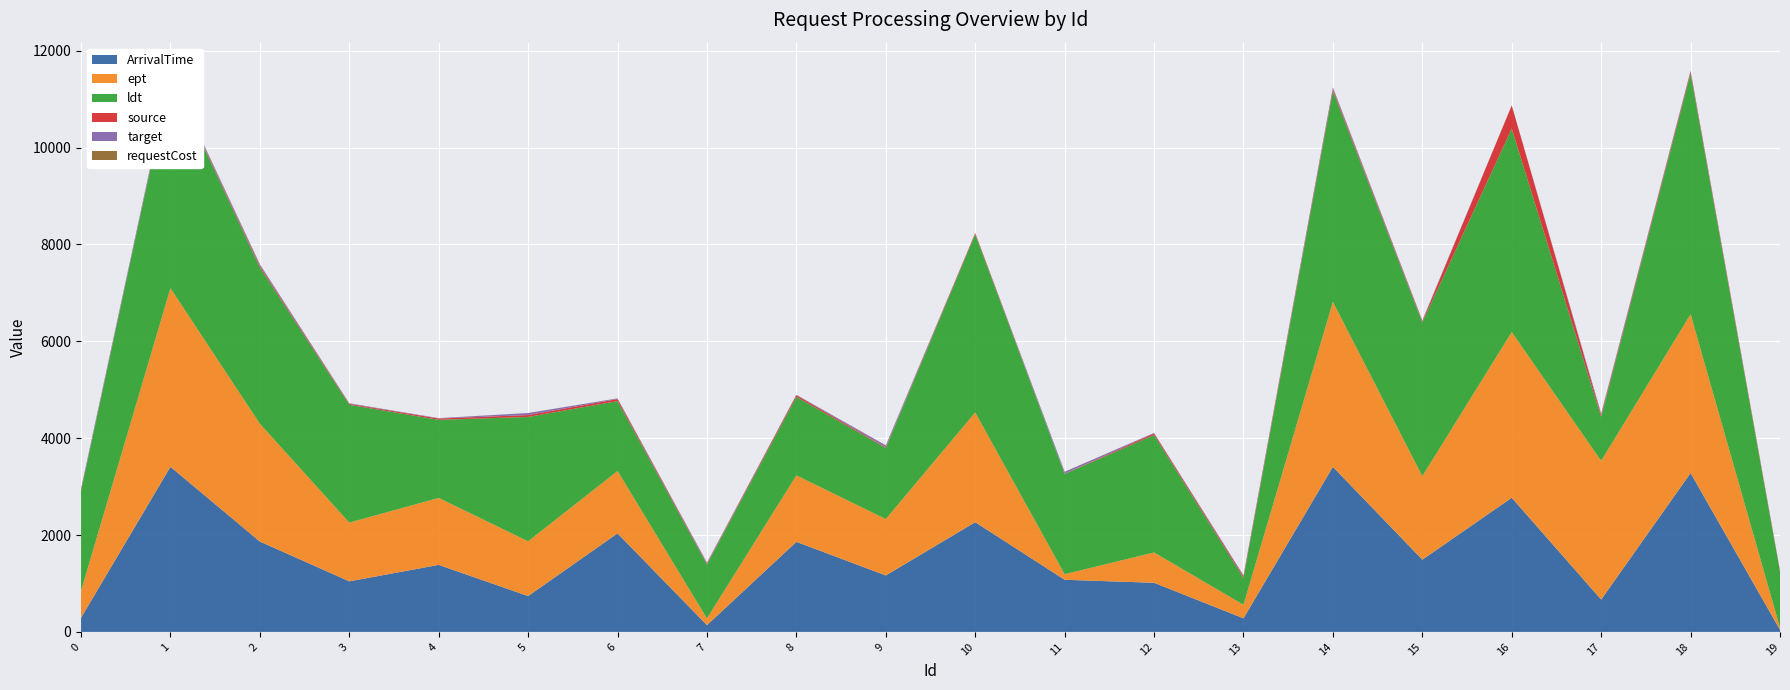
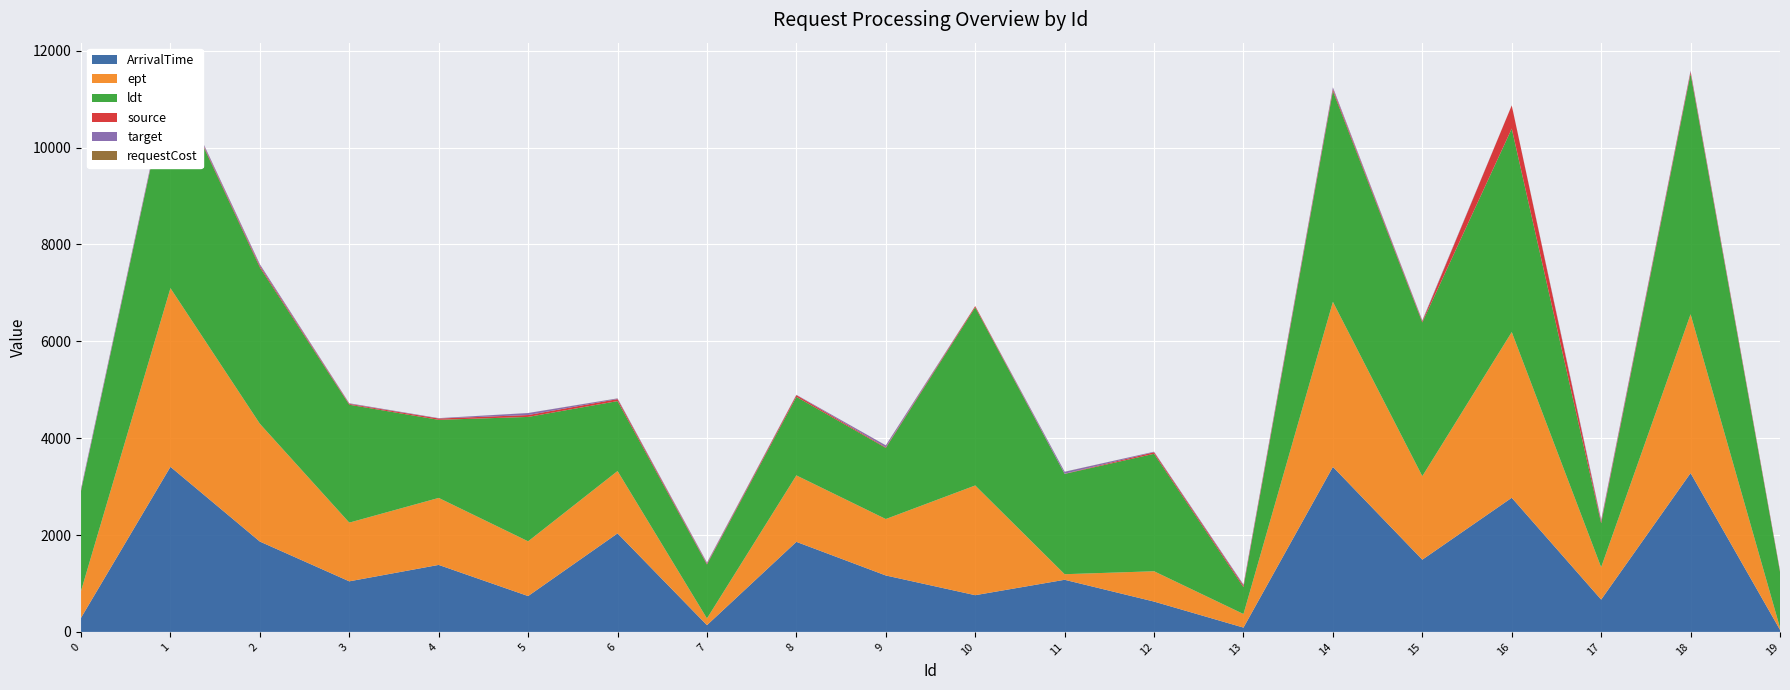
ArrivalTime, 10: 2300 -> 800
ArrivalTime, 12: 1000 -> 600
ArrivalTime, 13: 300 -> 100
ept, 17: 2900 -> 700
